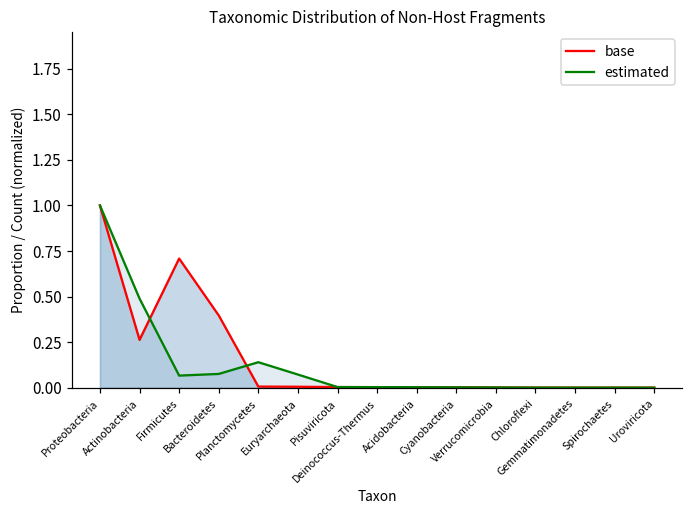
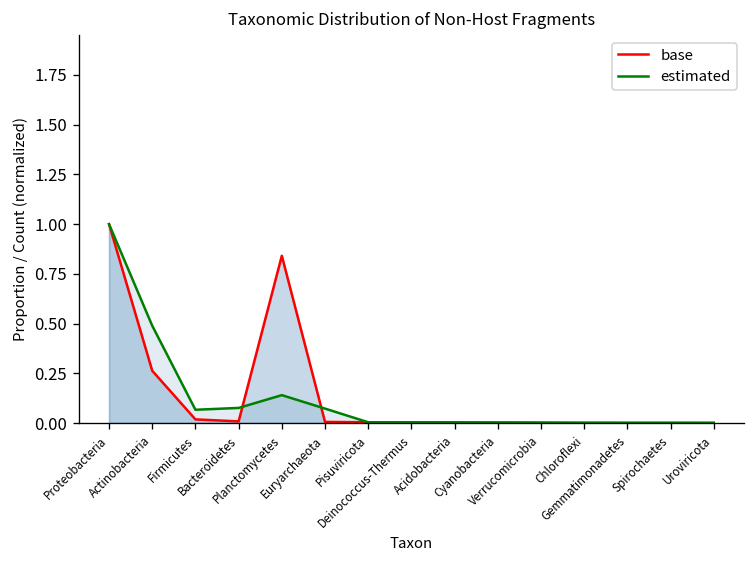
base, Firmicutes: 0.71 -> 0.02
base, Bacteroidetes: 0.40 -> 0.01
base, Planctomycetes: 0.01 -> 0.84
